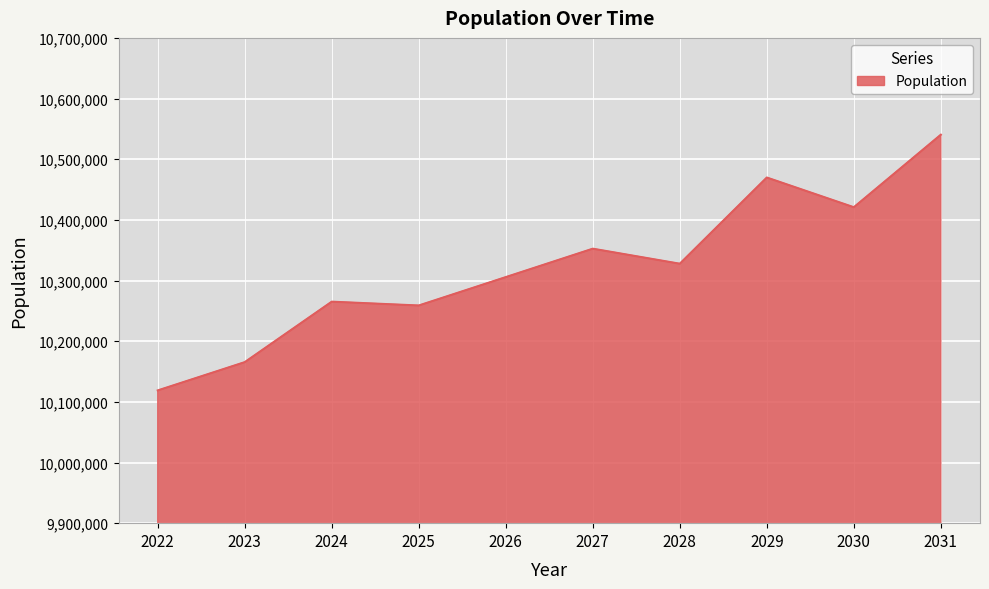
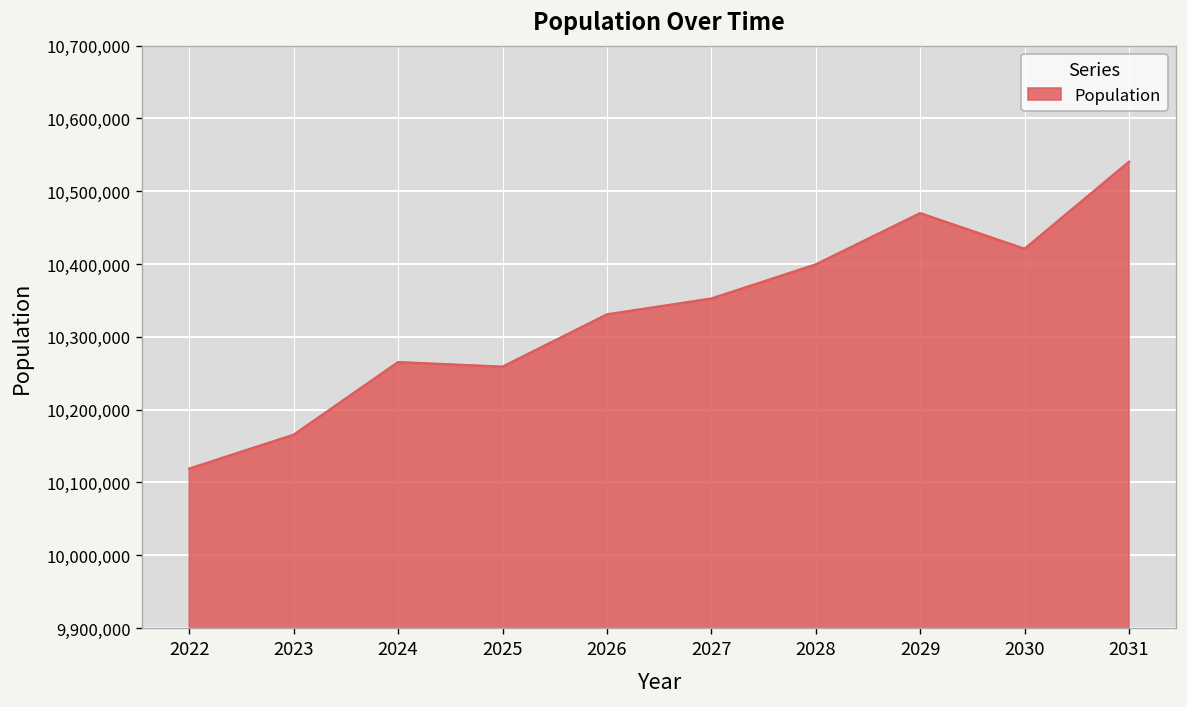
2026: 10,310,000 -> 10,330,000
2028: 10,330,000 -> 10,400,000
